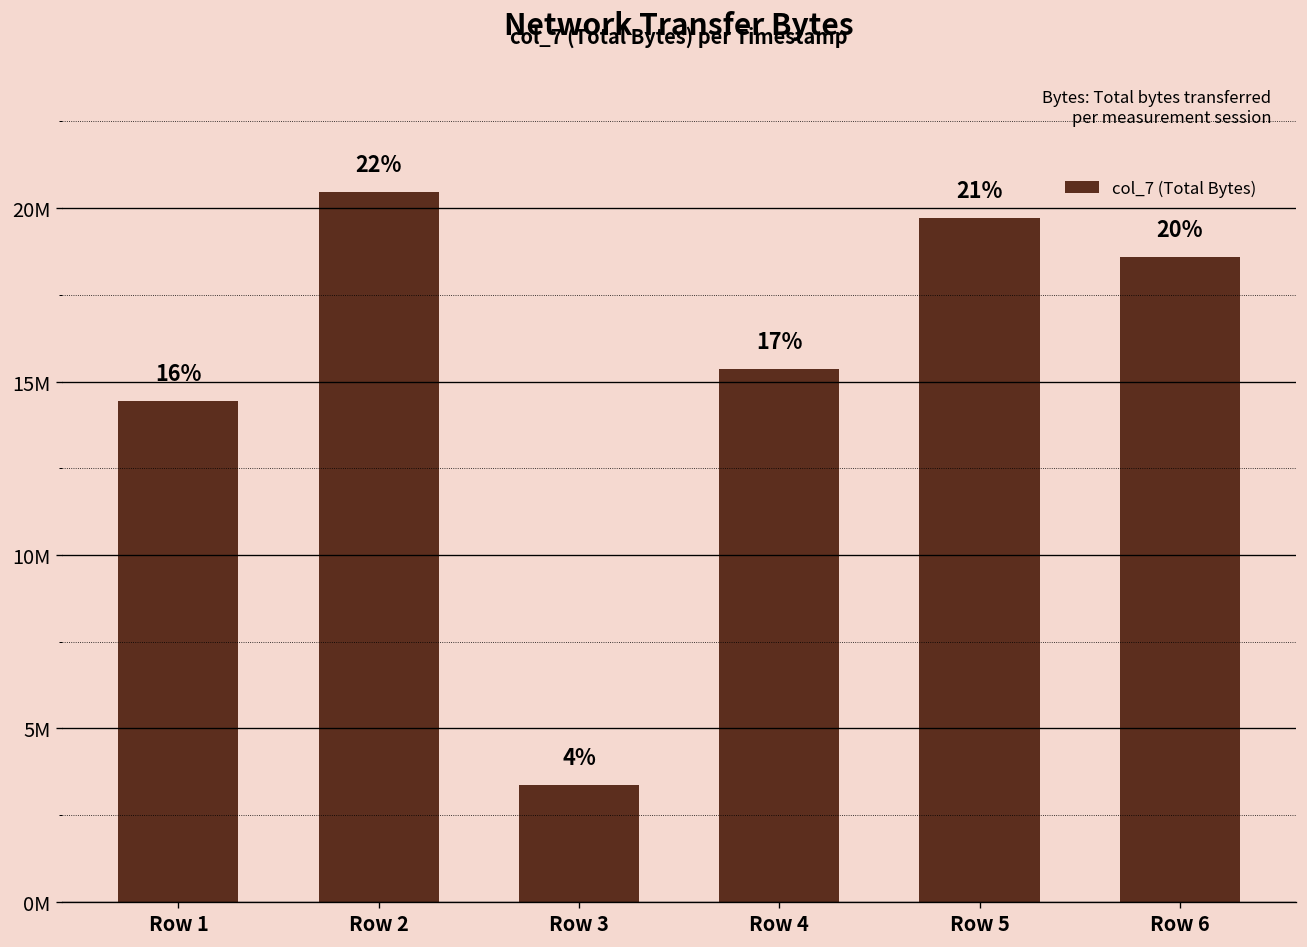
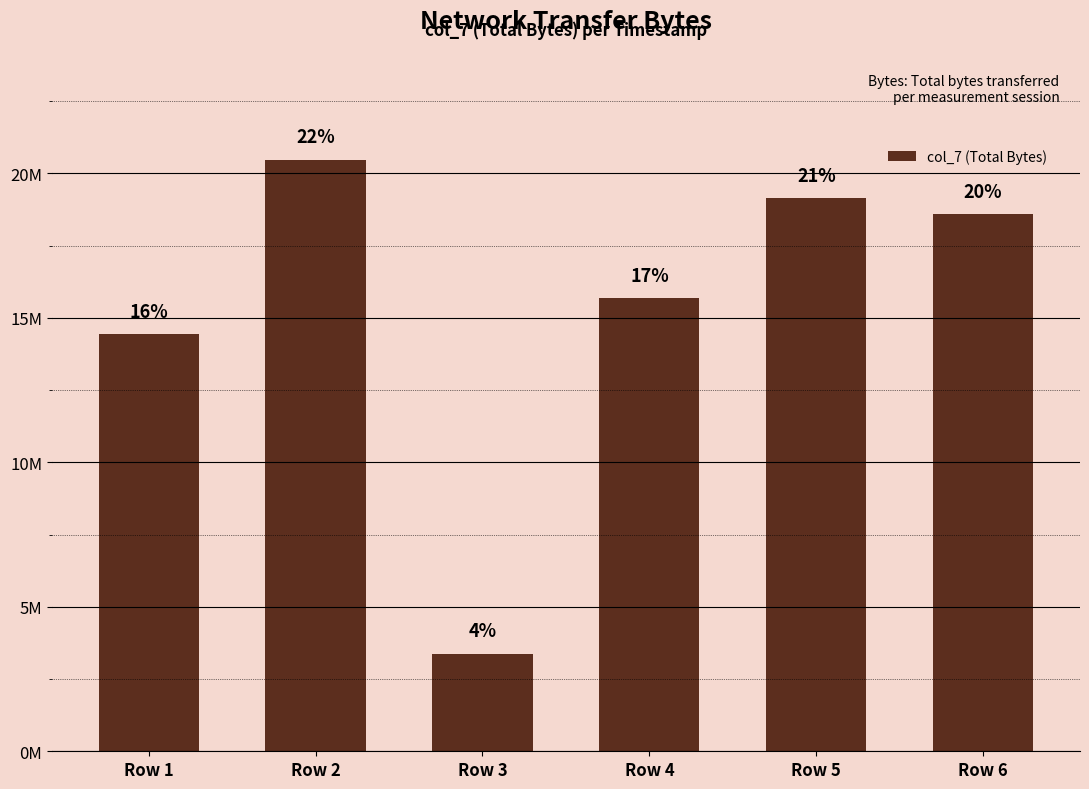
Row 4: 15400000 -> 15700000
Row 5: 19700000 -> 19200000
